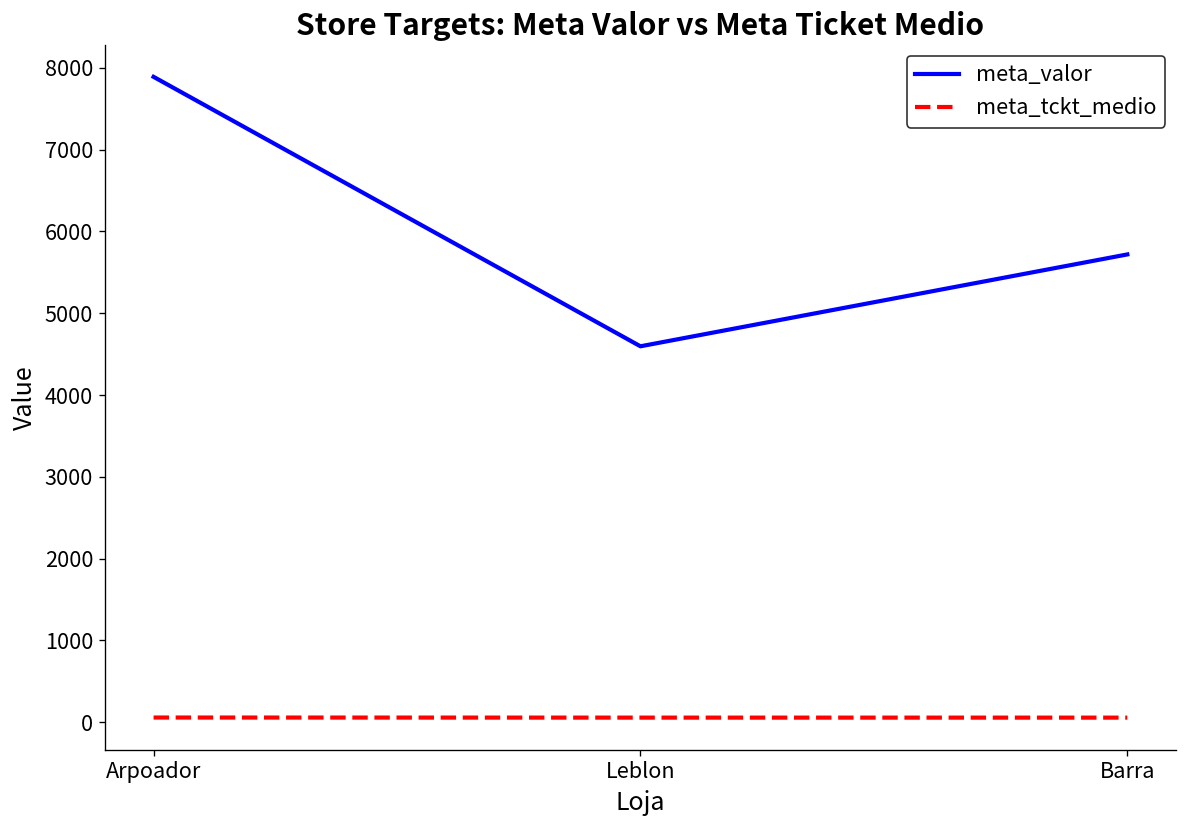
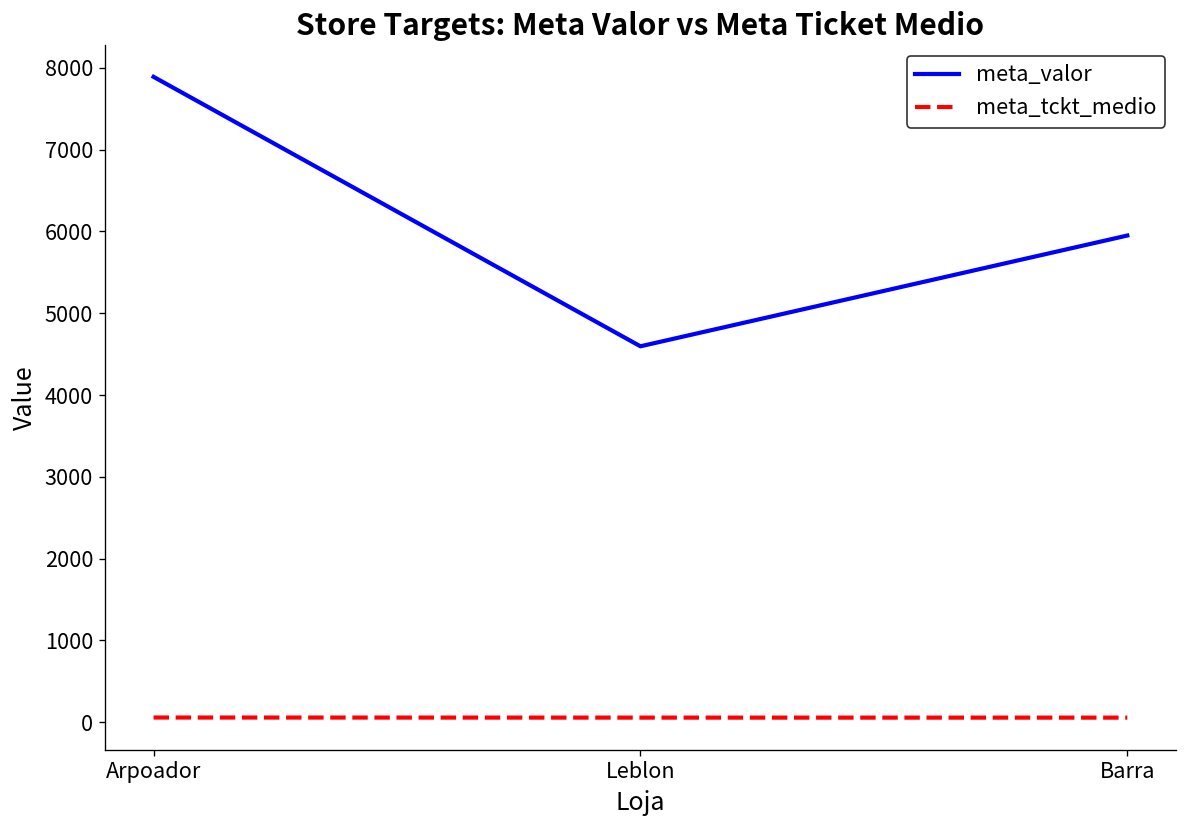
meta_valor, Barra: 5700 -> 6000
